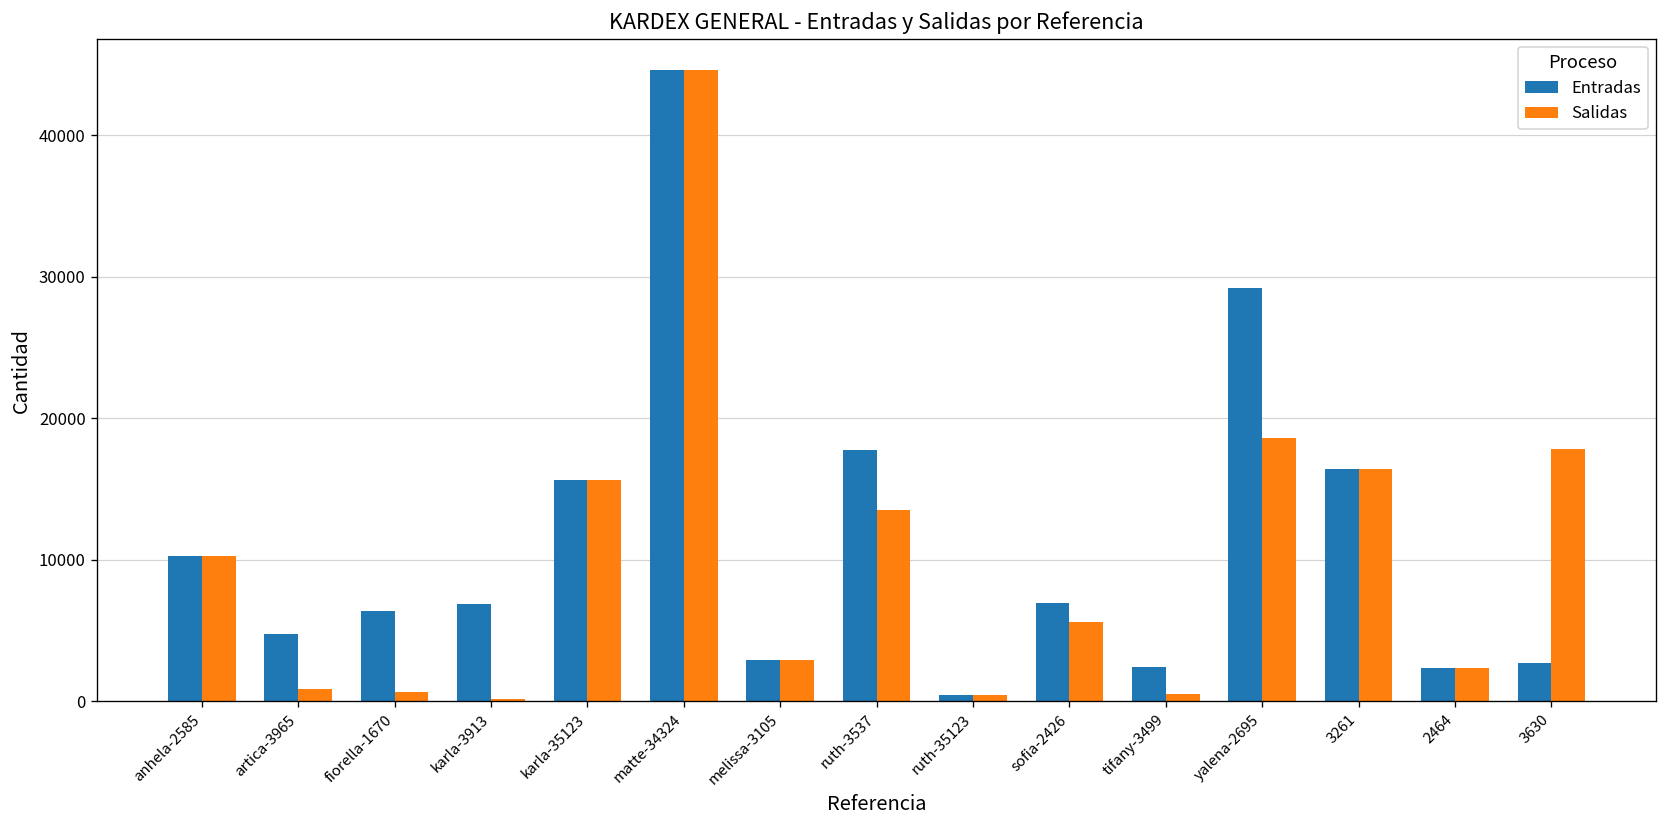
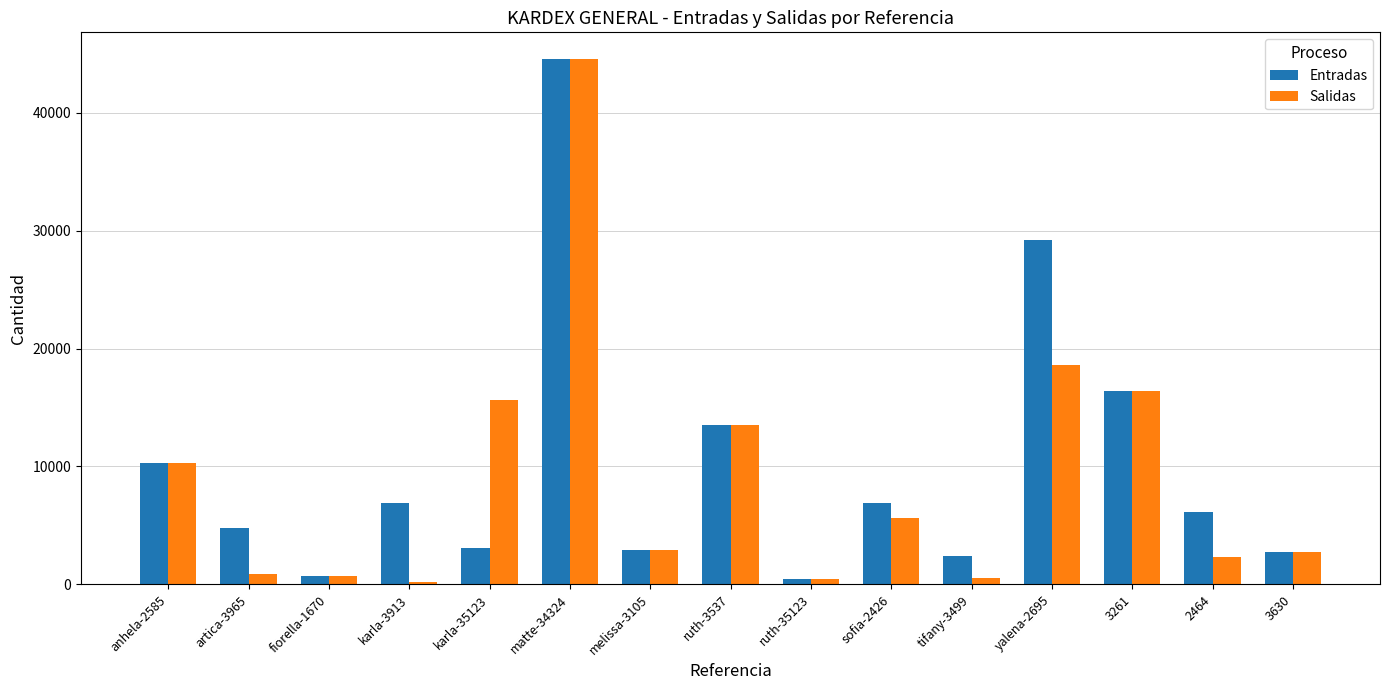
Entradas, fiorella-1670: 6400 -> 700
Entradas, karla-35123: 15600 -> 3100
Entradas, ruth-3537: 17700 -> 13500
Entradas, 2464: 2300 -> 6200
Salidas, 3630: 17800 -> 2700
